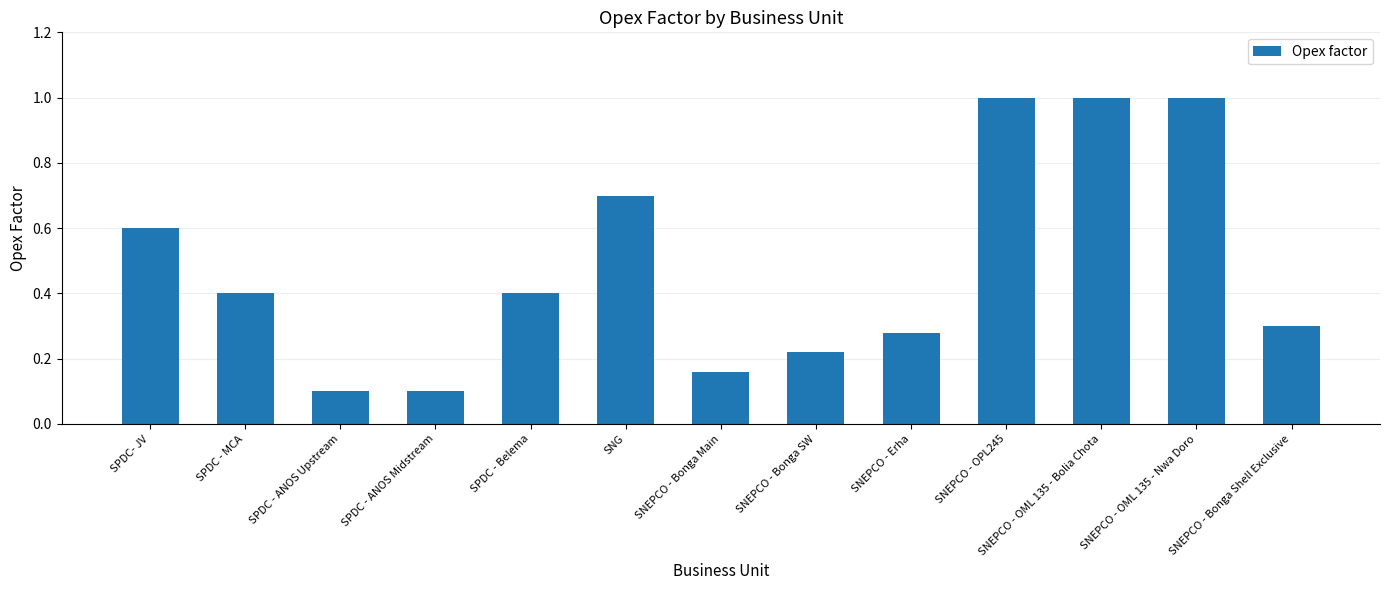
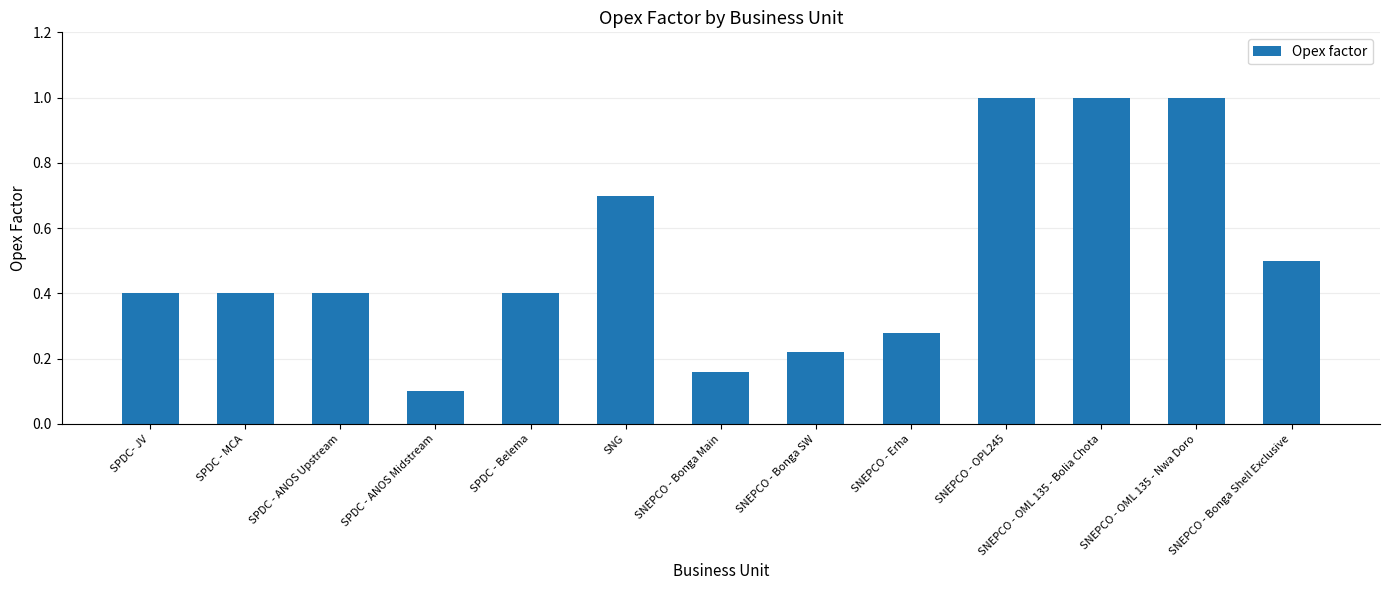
SPDC- JV: 0.6 -> 0.4
SPDC - ANOS Upstream: 0.1 -> 0.4
SNEPCO - Bonga Shell Exclusive: 0.3 -> 0.5
